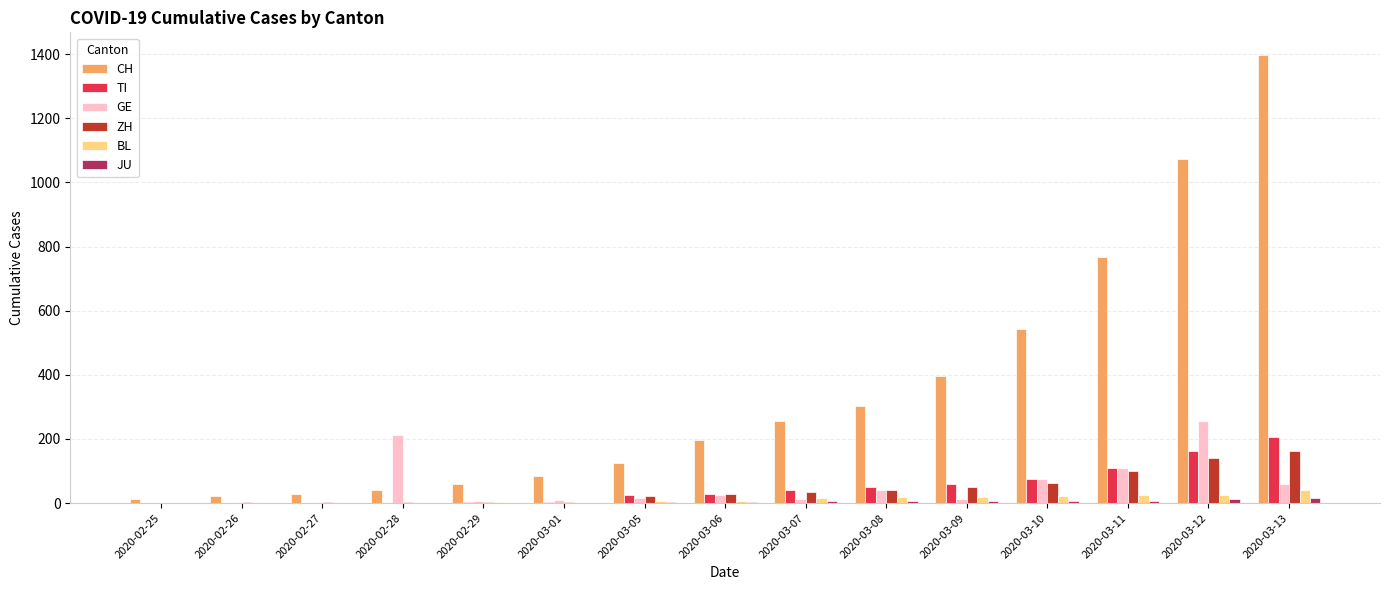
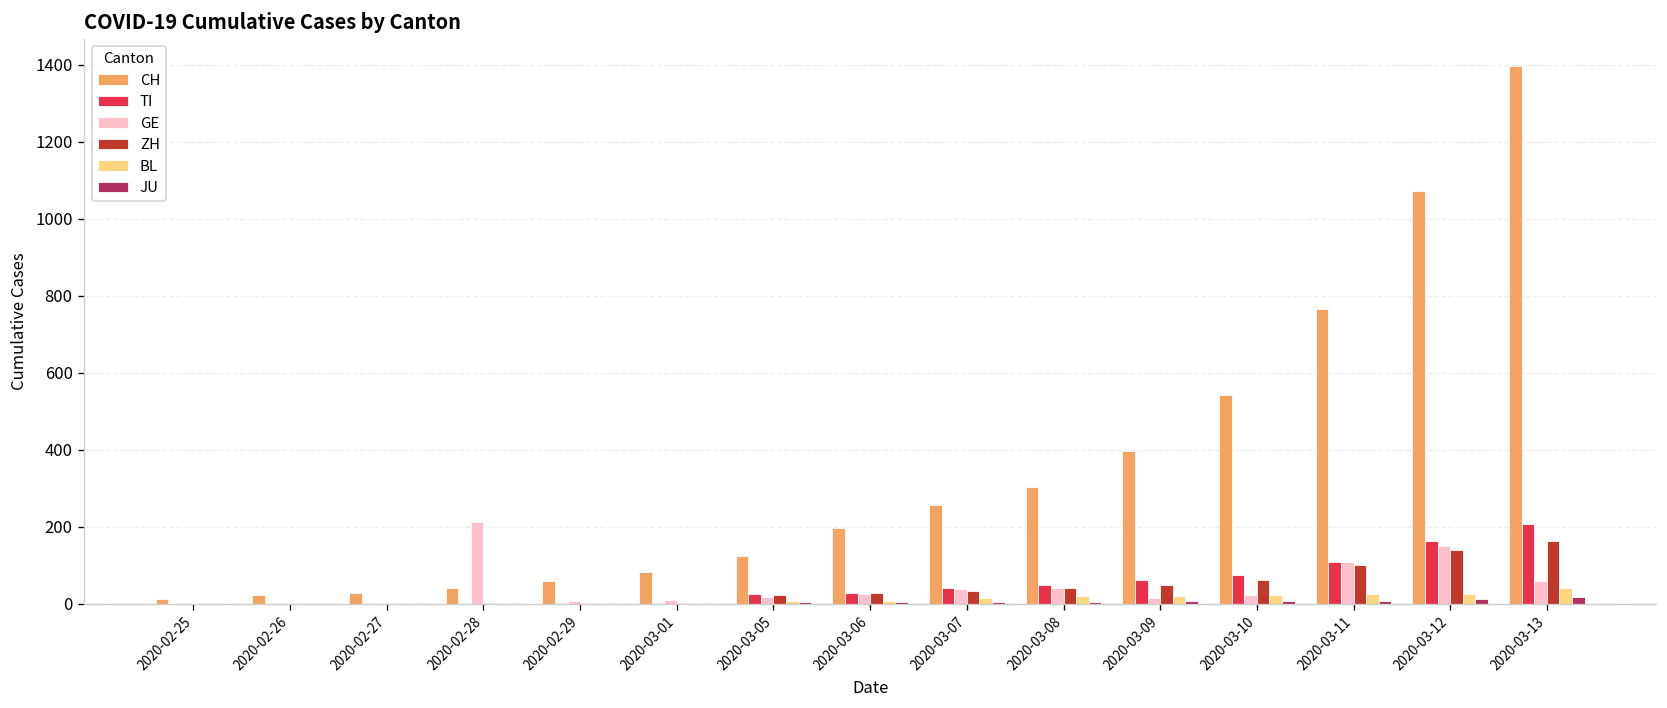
GE, 2020-03-07: 10 -> 40
GE, 2020-03-10: 80 -> 20
GE, 2020-03-12: 260 -> 150
